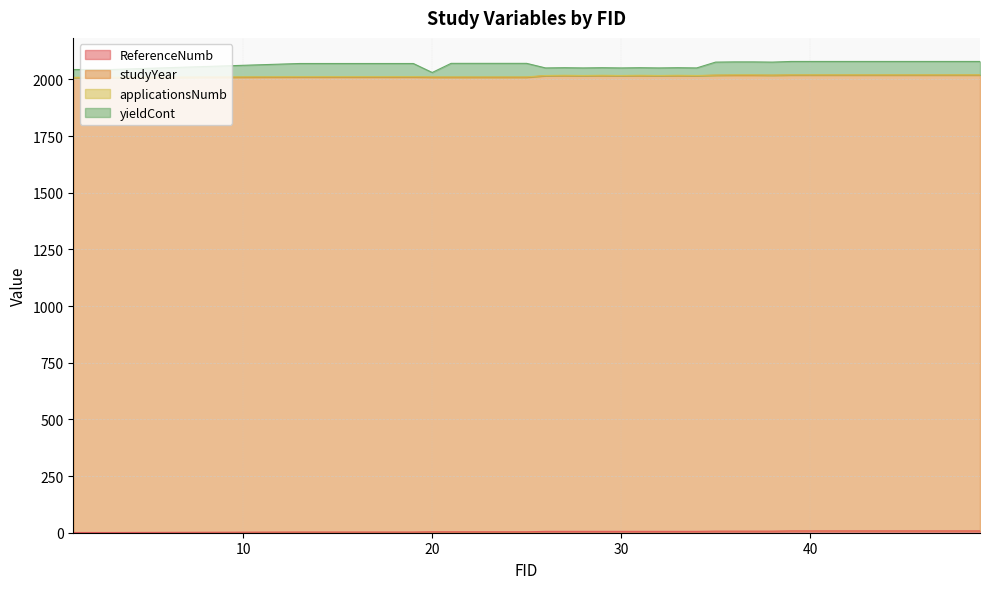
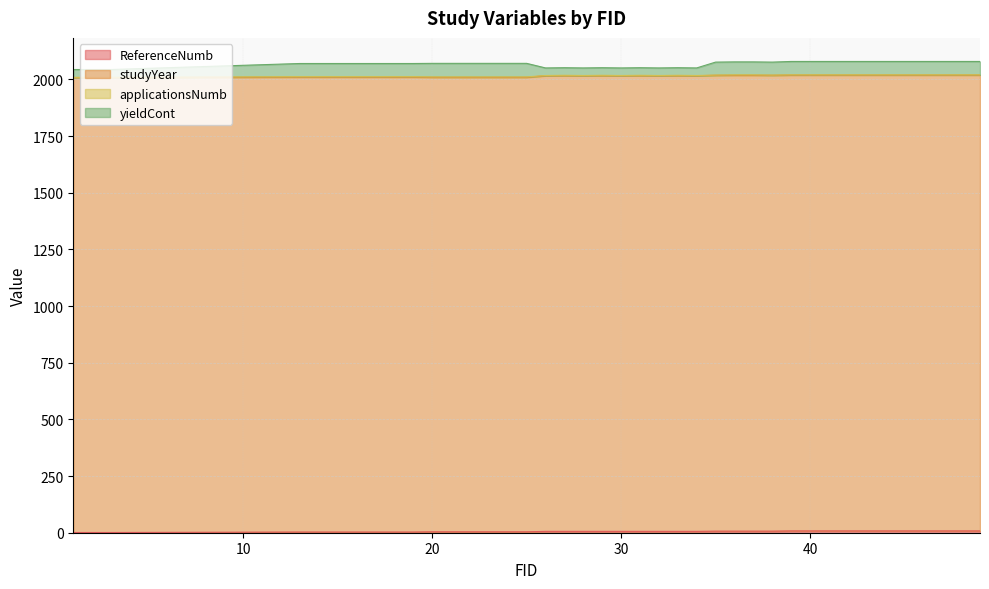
yieldCont, 20: 20 -> 60
